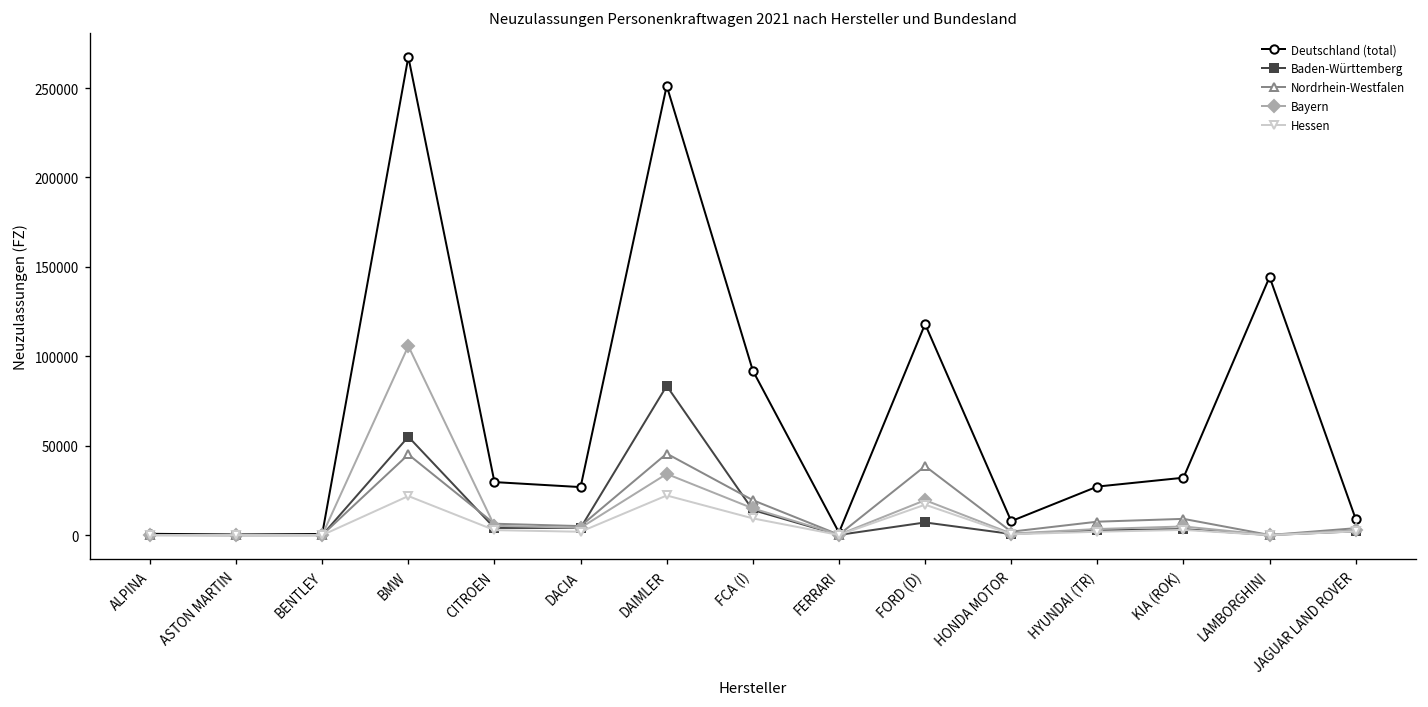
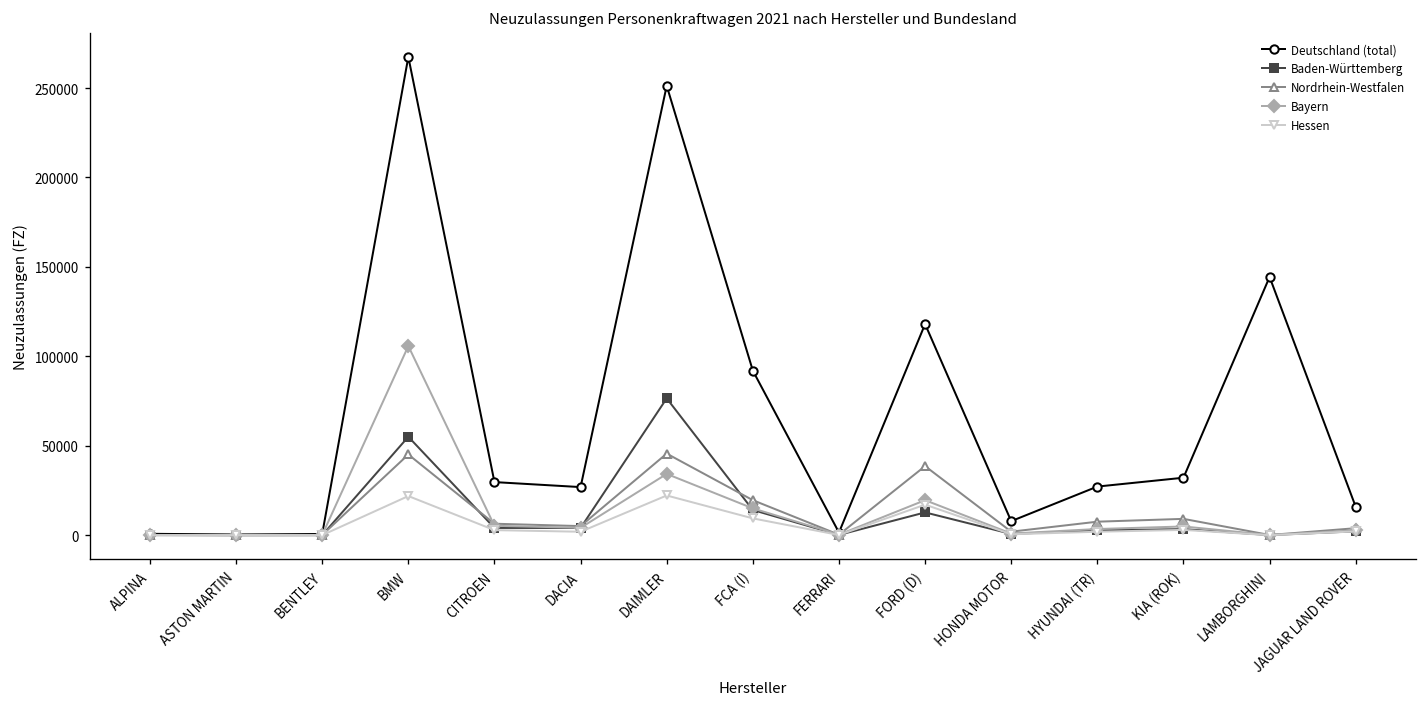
Baden-Württemberg, DAIMLER: 84000 -> 77000
Baden-Württemberg, FORD (D): 7000 -> 13000
Deutschland (total), JAGUAR LAND ROVER: 9000 -> 16000
